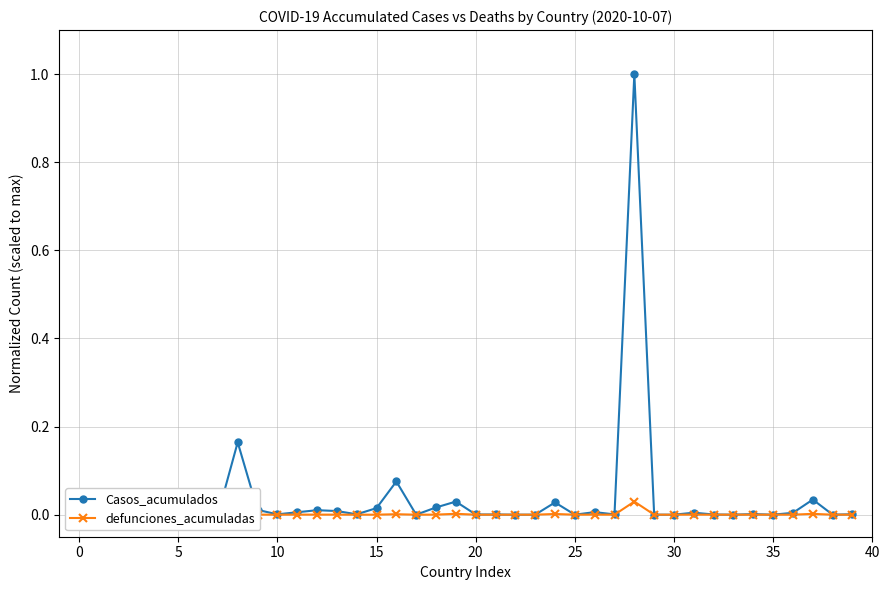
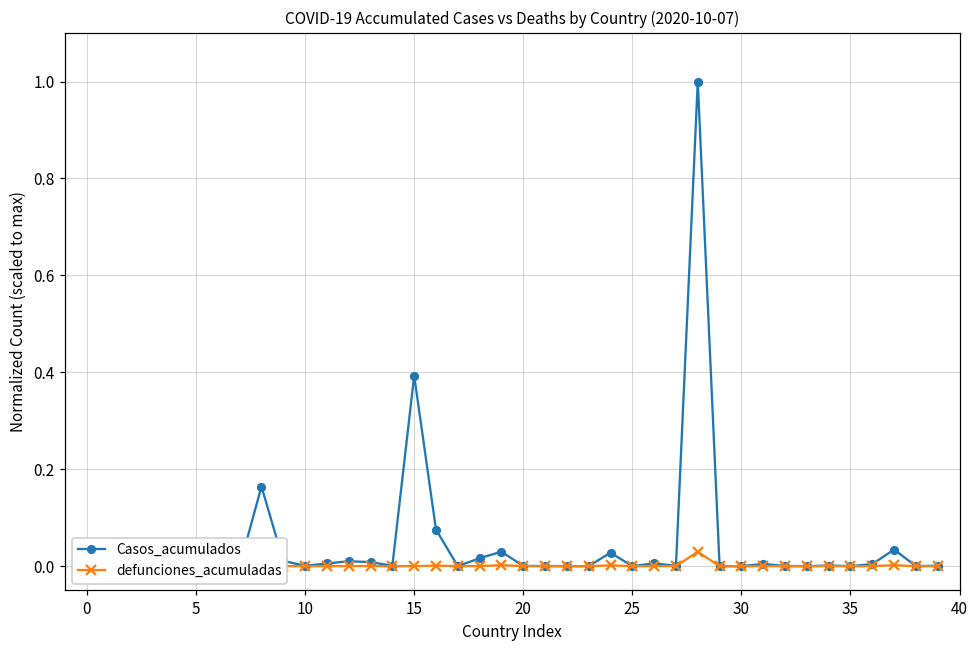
Casos_acumulados, 15: 0.01 -> 0.39
